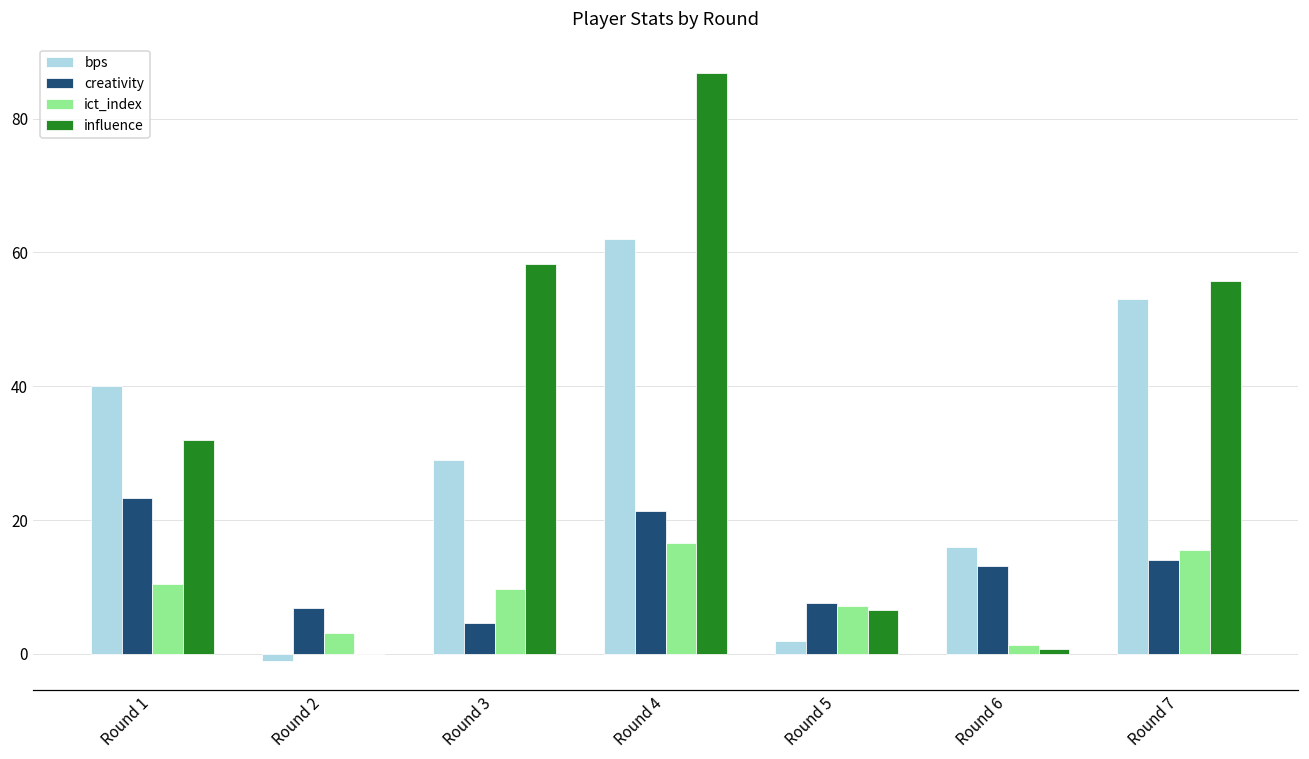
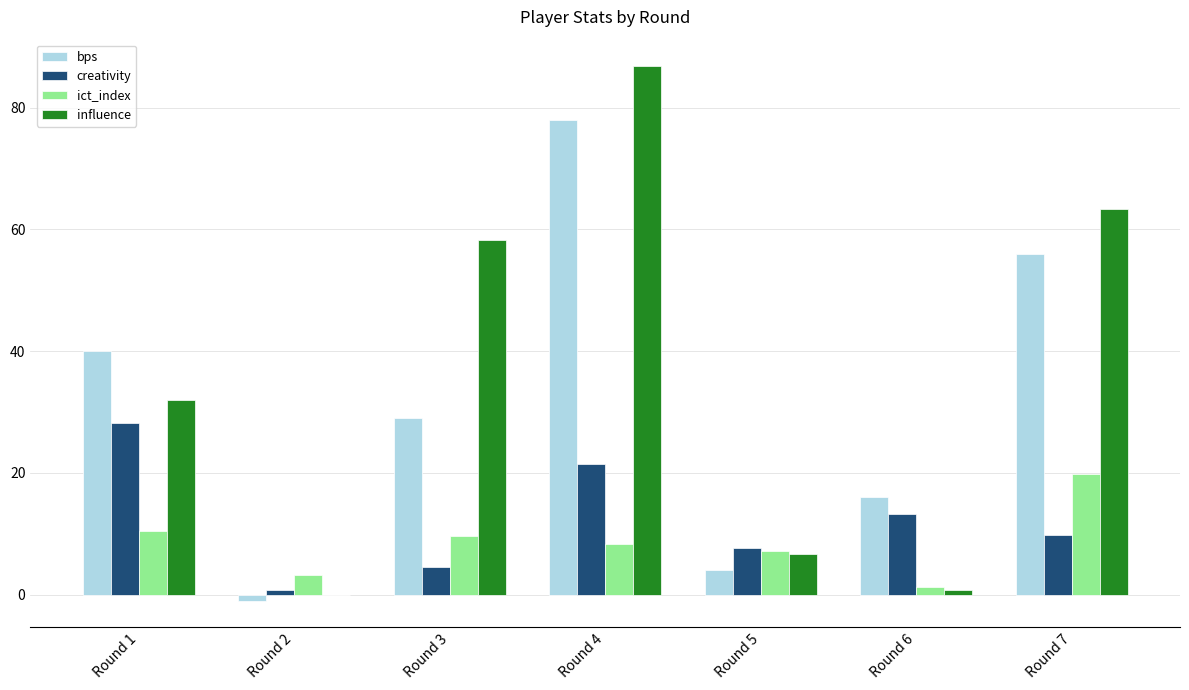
creativity, Round 1: 23 -> 28
creativity, Round 2: 7 -> 1
bps, Round 4: 62 -> 78
ict_index, Round 4: 17 -> 8
bps, Round 5: 2 -> 4
bps, Round 7: 53 -> 56
creativity, Round 7: 14 -> 10
ict_index, Round 7: 16 -> 20
influence, Round 7: 56 -> 63
